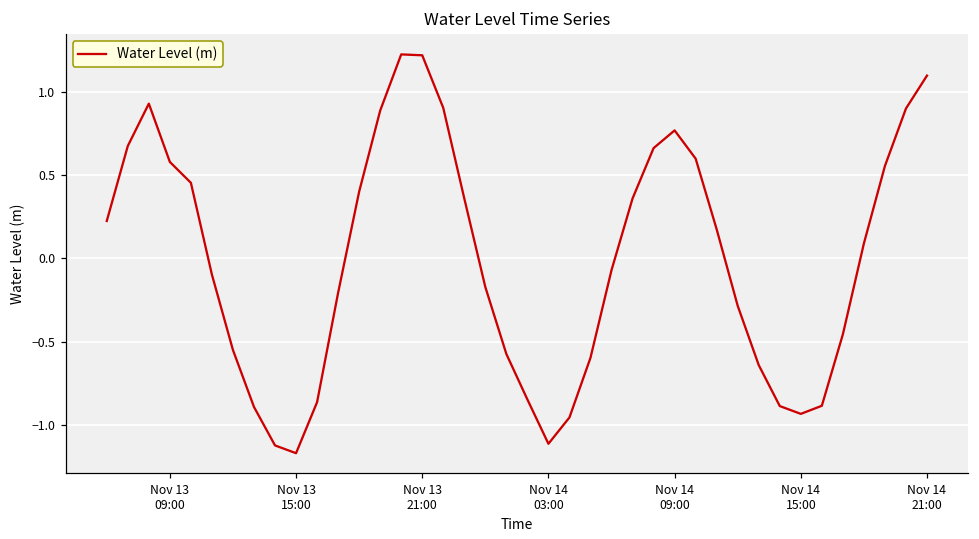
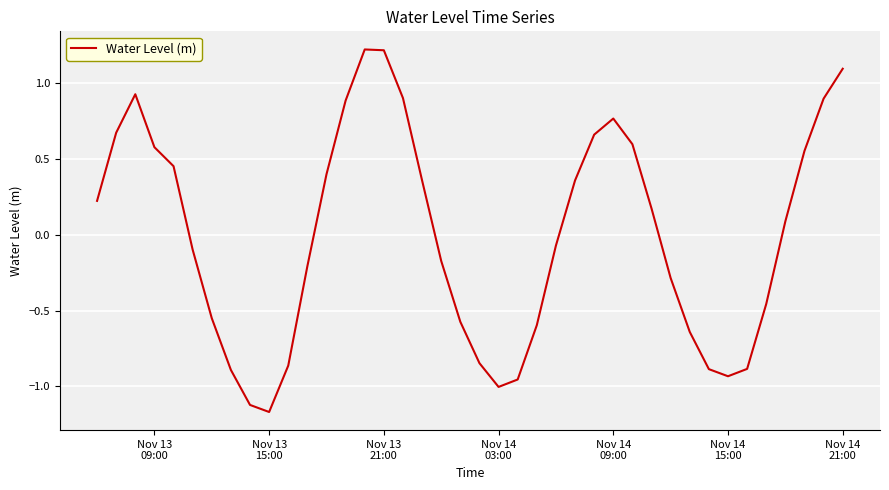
Nov 14 03:00: -1.11 -> -1.00
